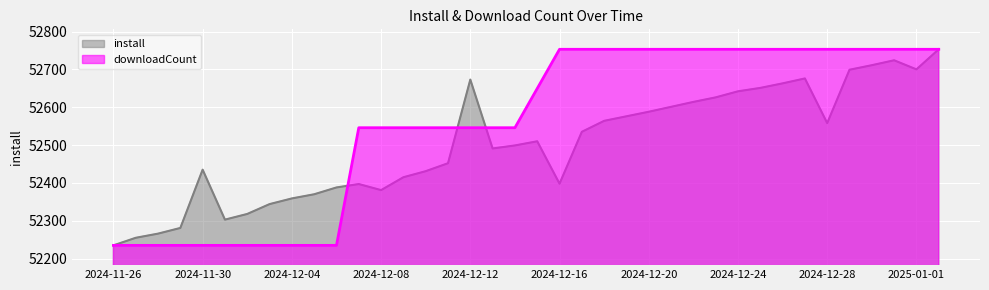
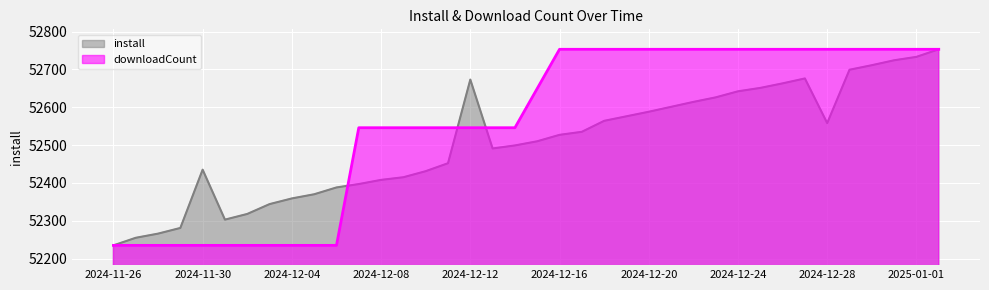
install, 2024-12-08: 52380 -> 52410
install, 2024-12-16: 52400 -> 52530
install, 2025-01-01: 52700 -> 52730
